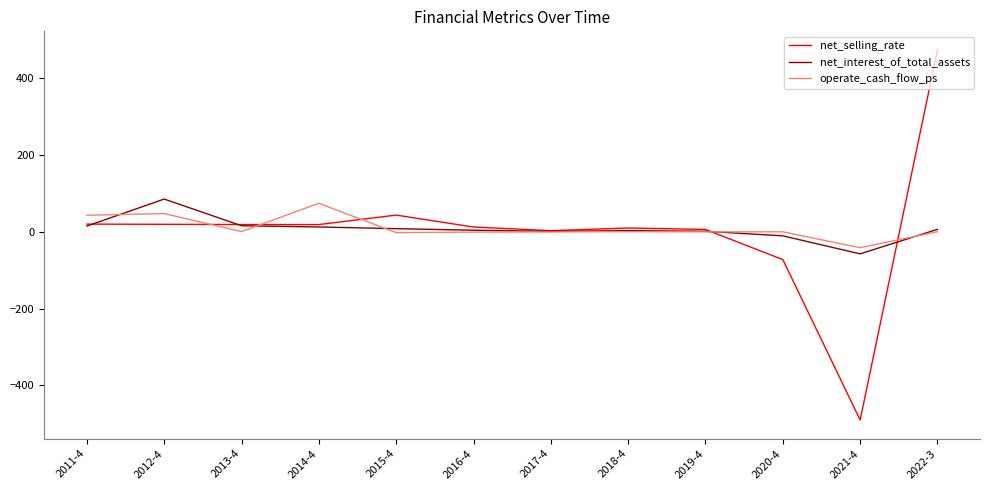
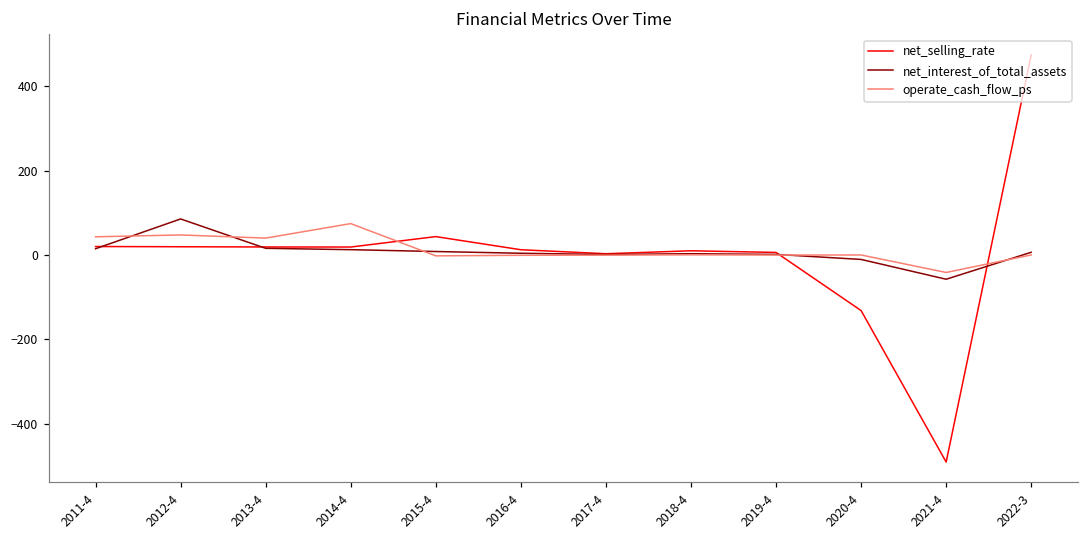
operate_cash_flow_ps, 2013-4: 0 -> 40
net_selling_rate, 2020-4: -70 -> -130
